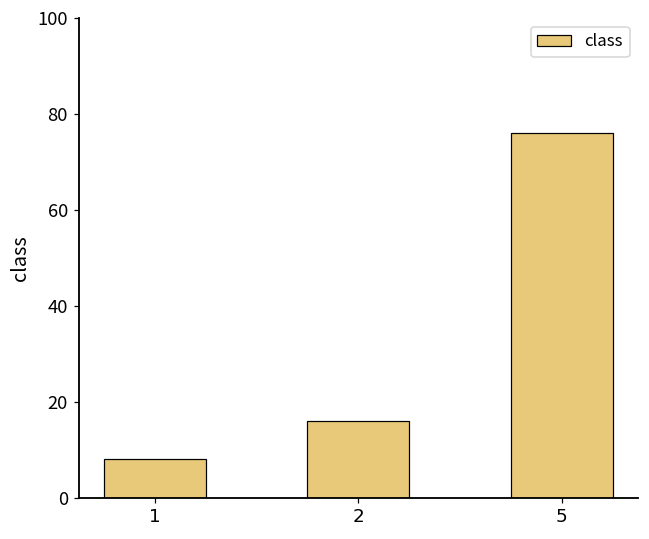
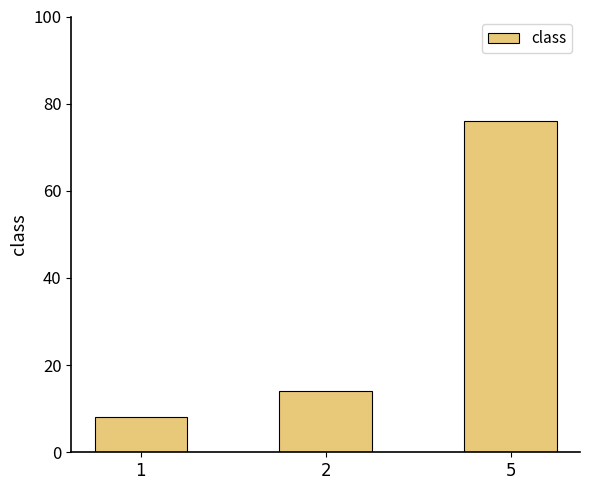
2: 16 -> 14
